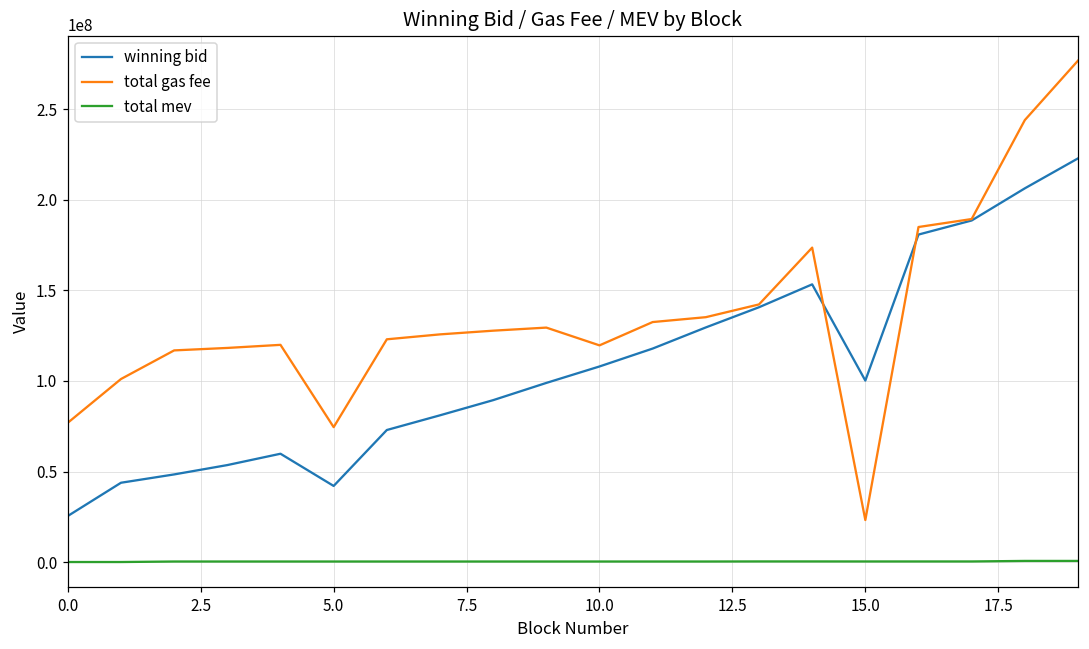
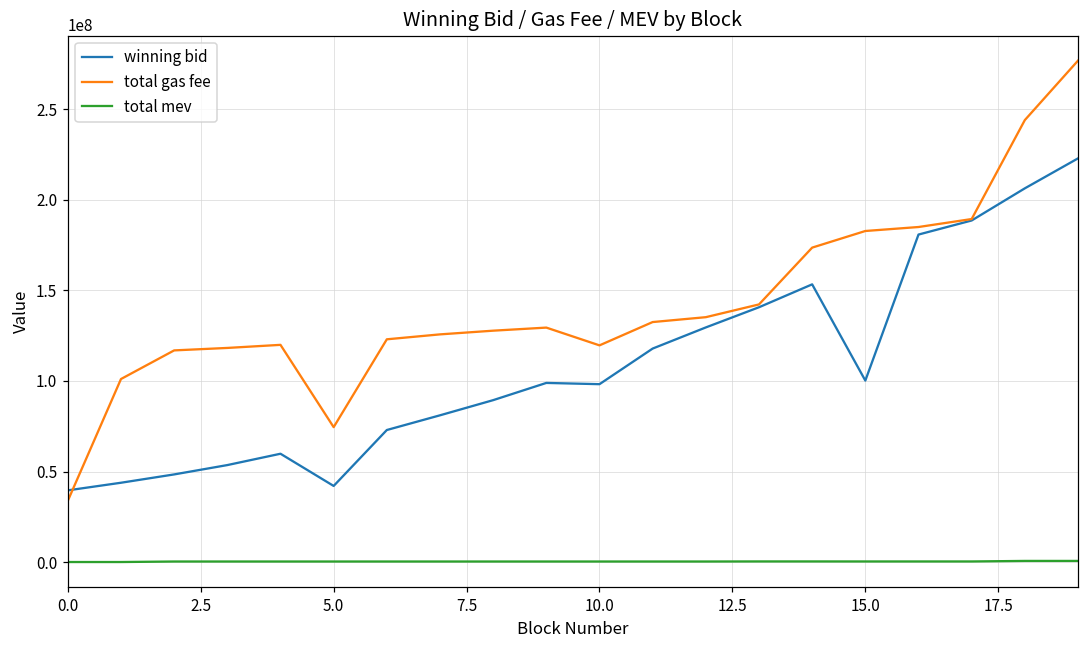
winning bid, 0.0: 25000000 -> 40000000
total gas fee, 0.0: 77000000 -> 34000000
winning bid, 10.0: 108000000 -> 98000000
total gas fee, 15.0: 23000000 -> 183000000
